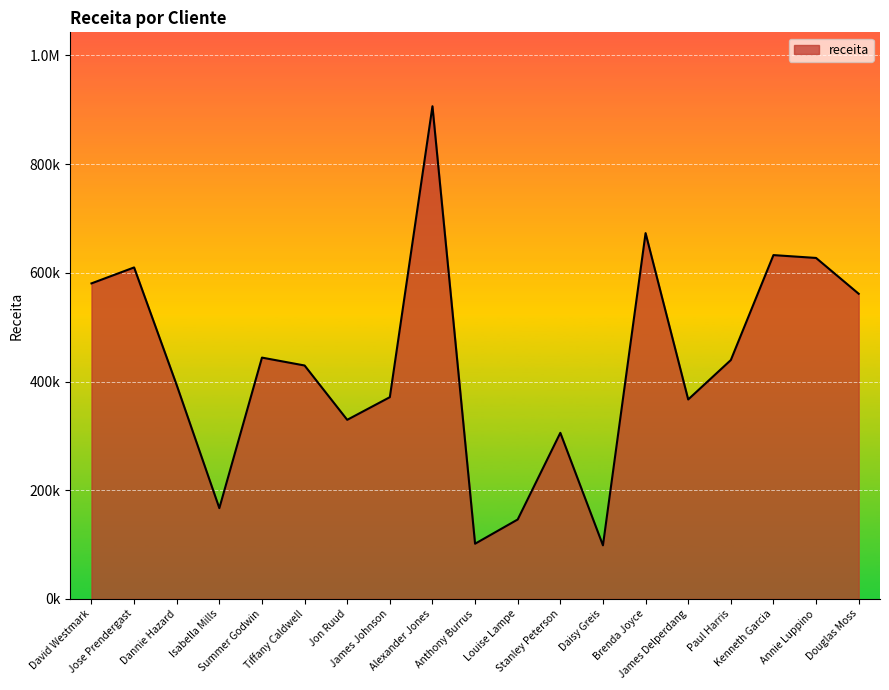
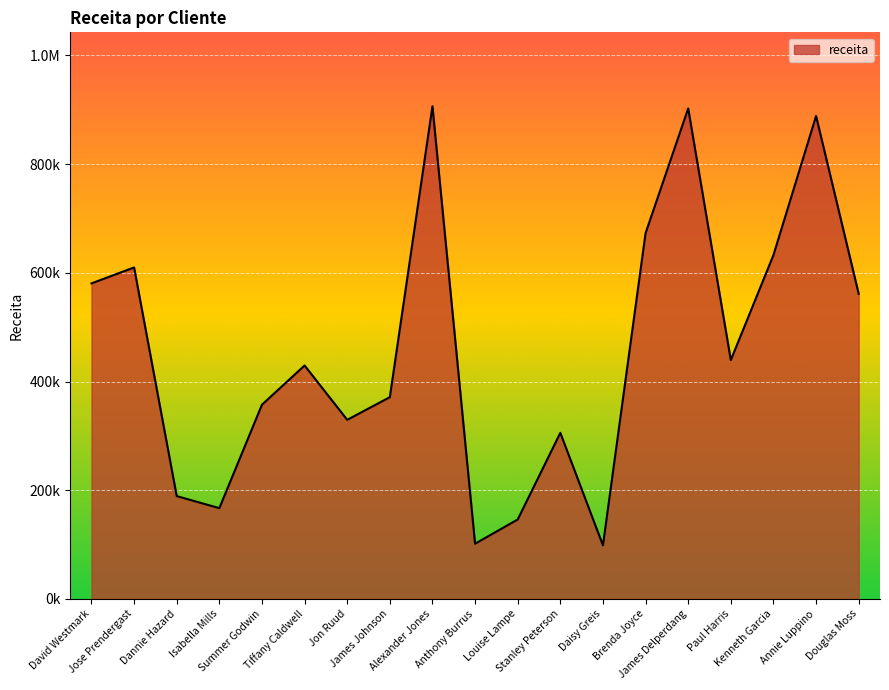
Dannie Hazard: 390000 -> 190000
Summer Godwin: 440000 -> 360000
James Delperdang: 370000 -> 900000
Annie Luppino: 630000 -> 890000
